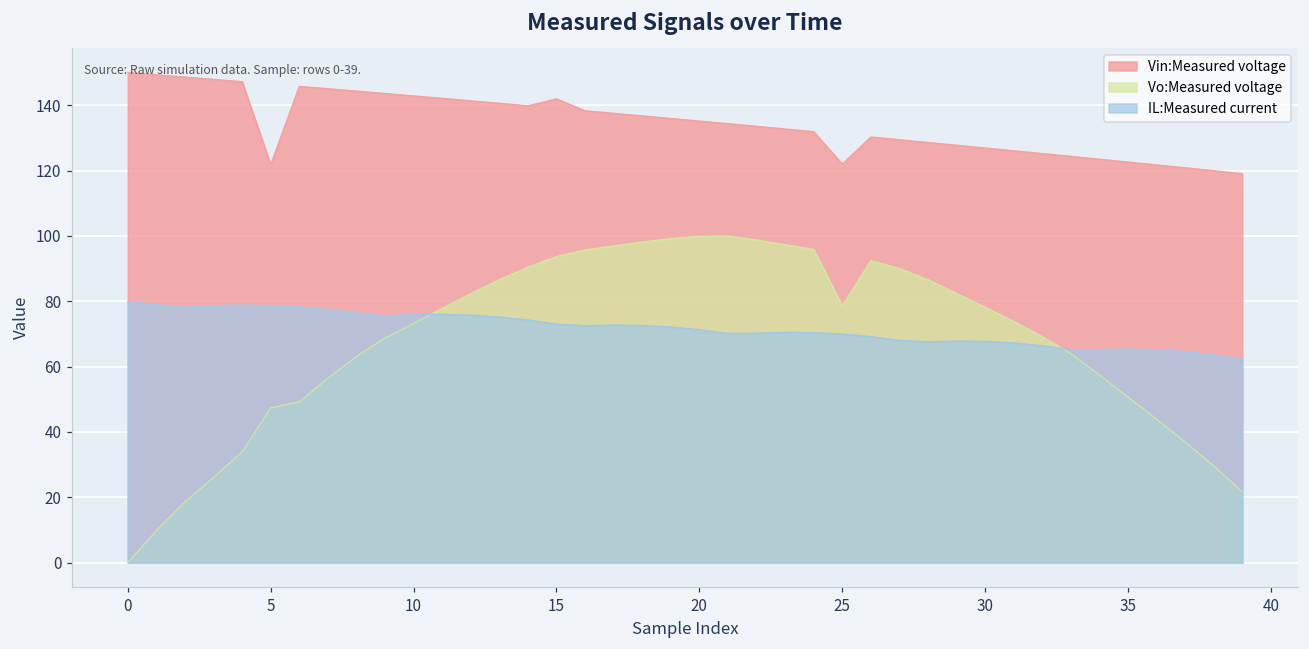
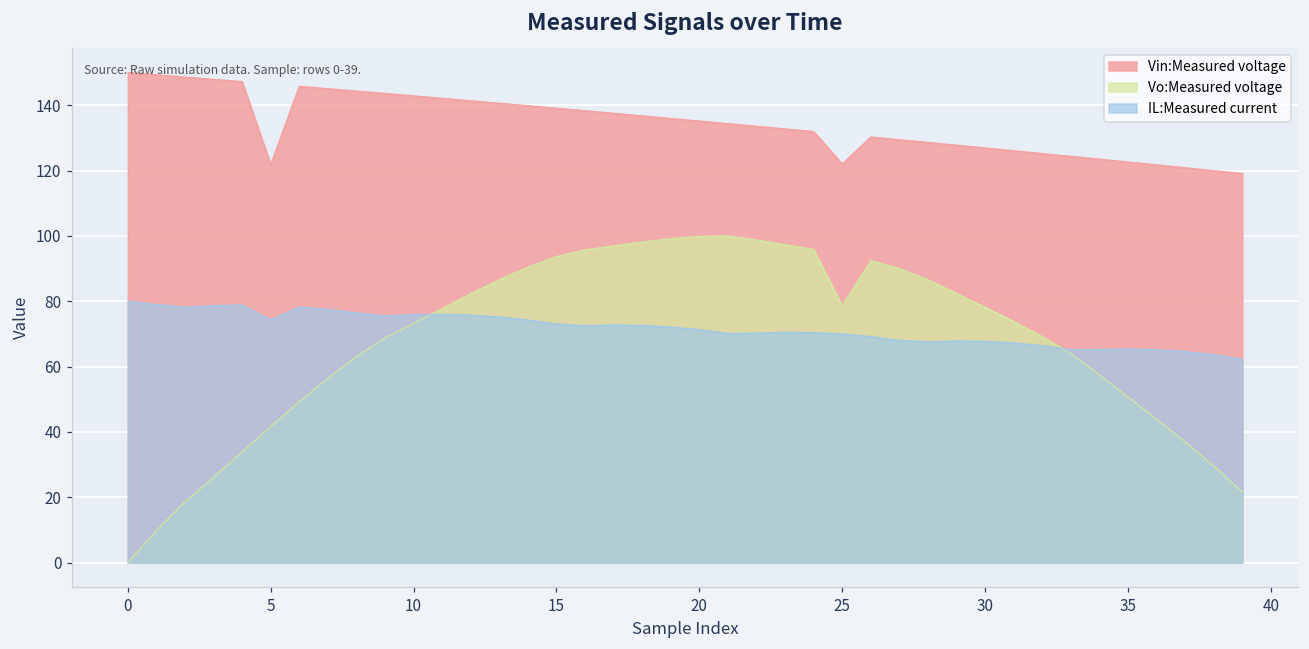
Vo:Measured voltage, 5: 47 -> 42
IL:Measured current, 5: 79 -> 74
Vin:Measured voltage, 15: 142 -> 139
